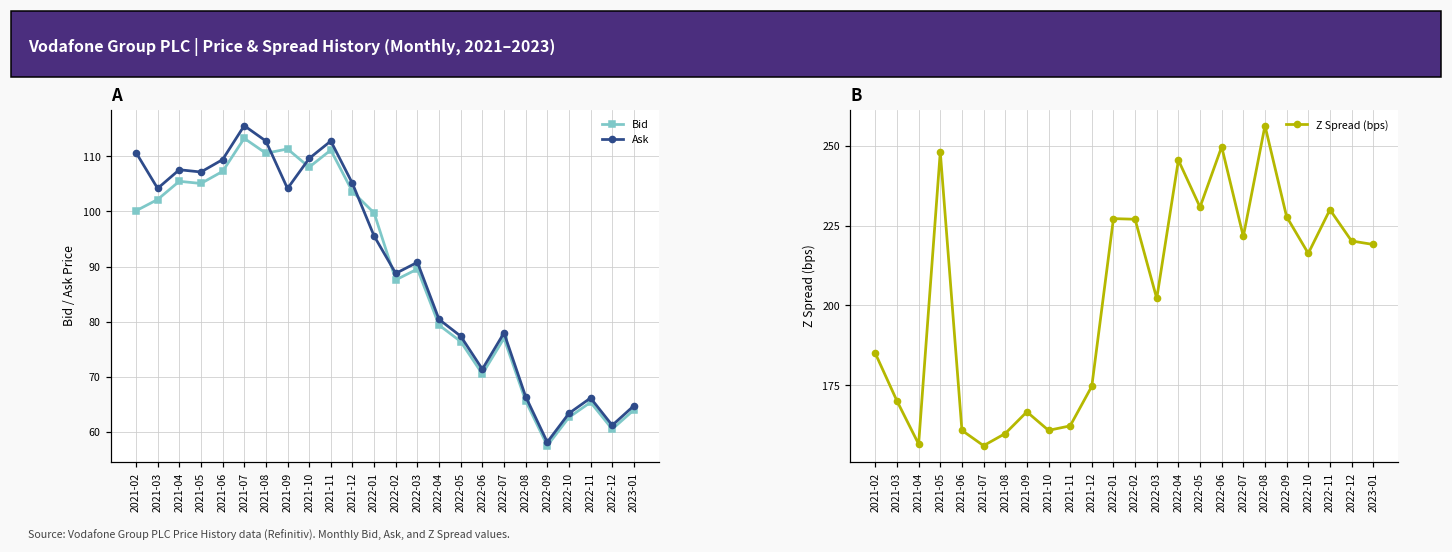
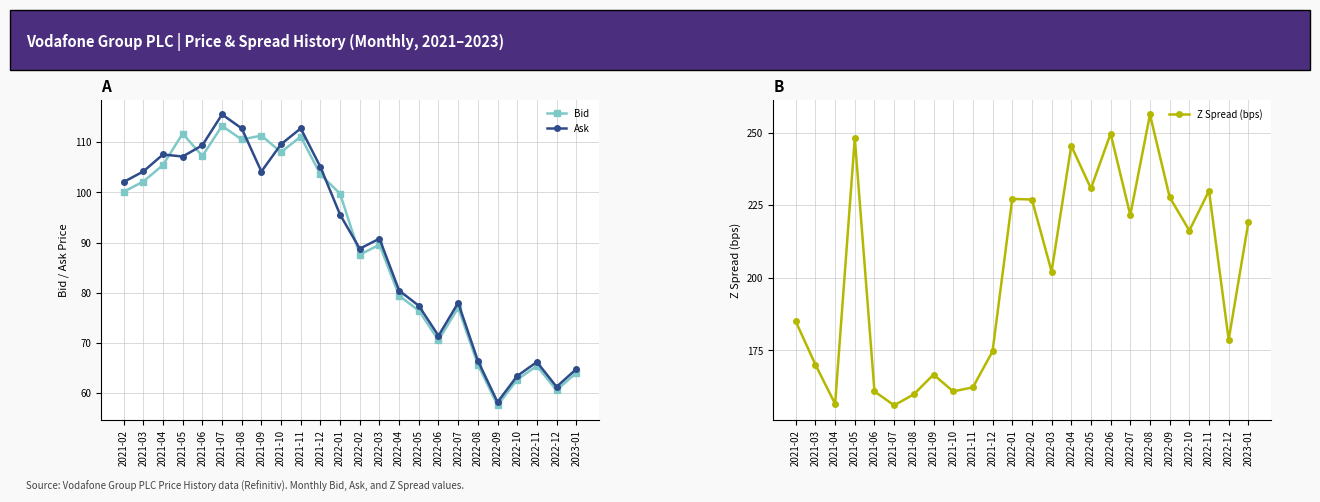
A, Ask, 2021-02: 111 -> 102
A, Bid, 2021-05: 105 -> 112
B, 2022-12: 220 -> 179
